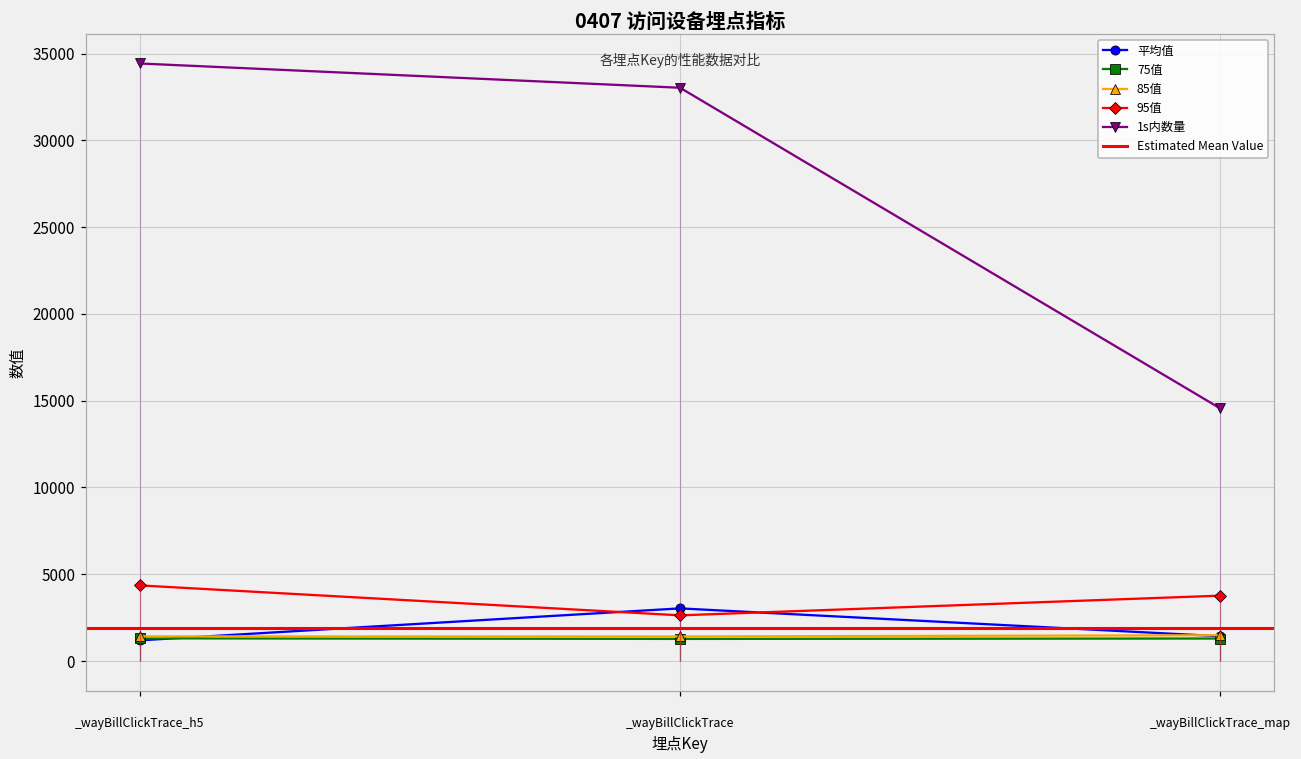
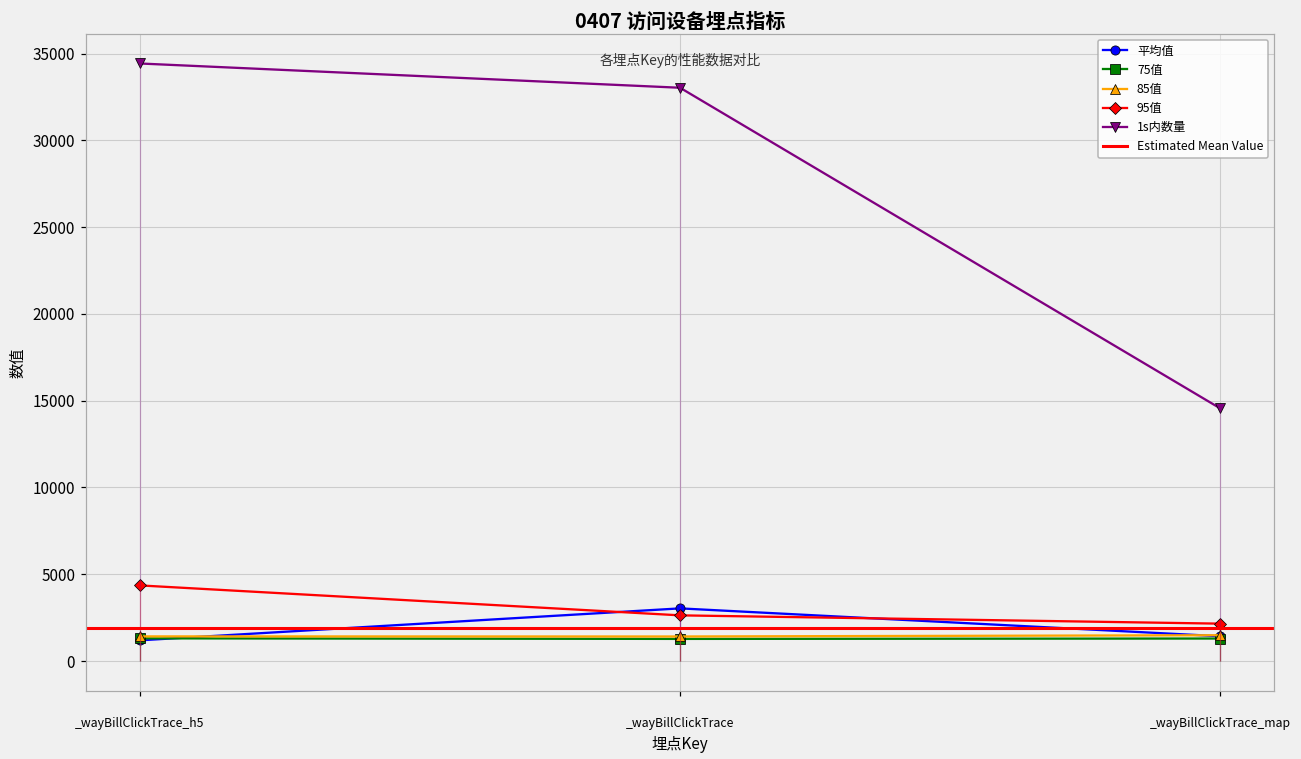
95值, _wayBillClickTrace_map: 3800 -> 2200
